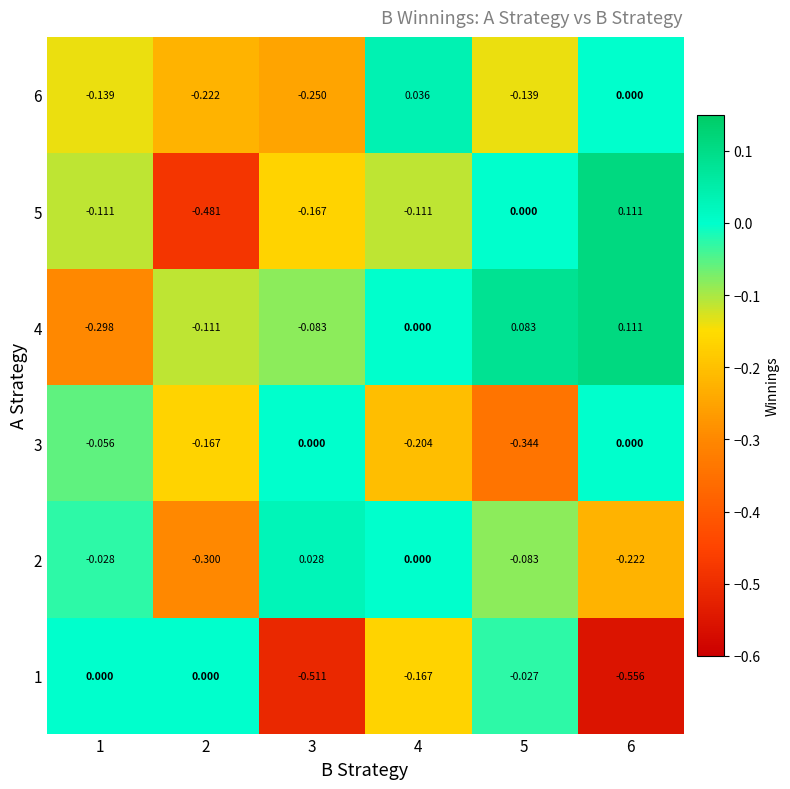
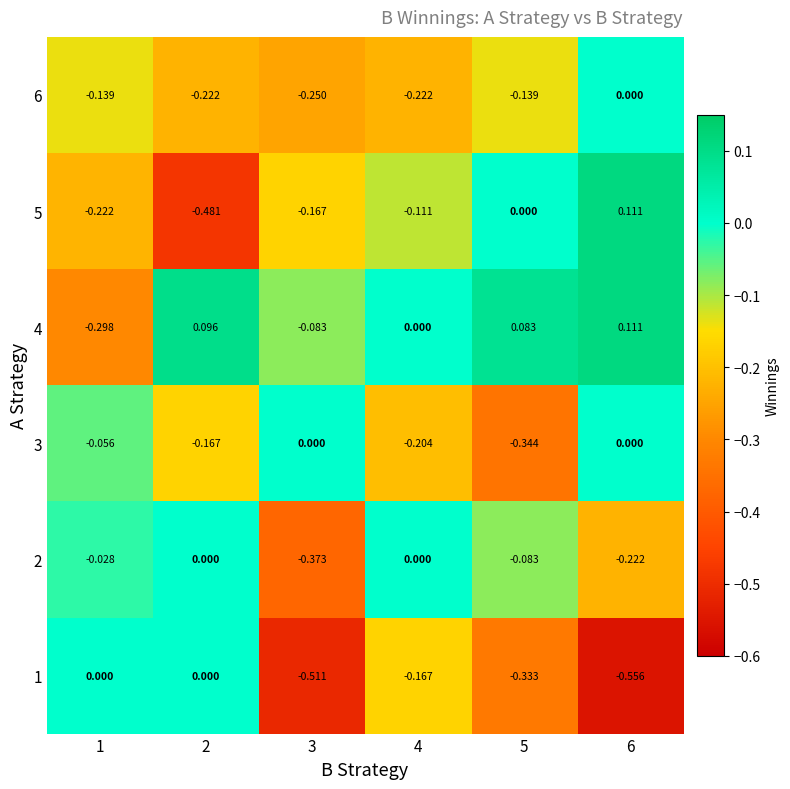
6, 4: 0.036 -> -0.222
5, 1: -0.111 -> -0.222
4, 2: -0.111 -> 0.096
2, 2: -0.300 -> 0.000
2, 3: 0.028 -> -0.373
1, 5: -0.027 -> -0.333
